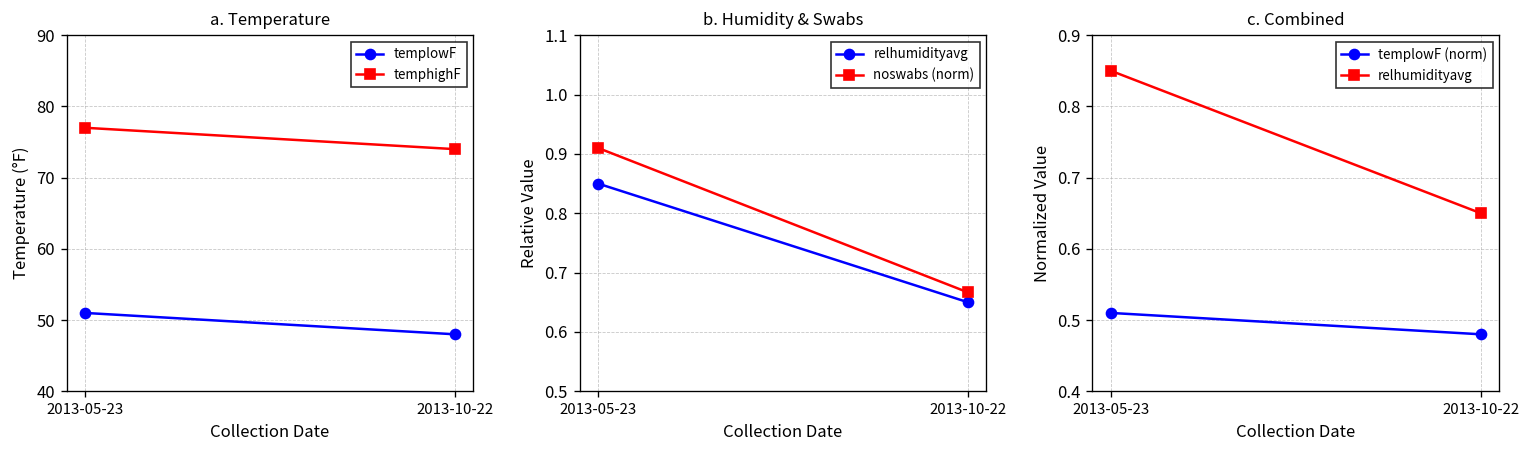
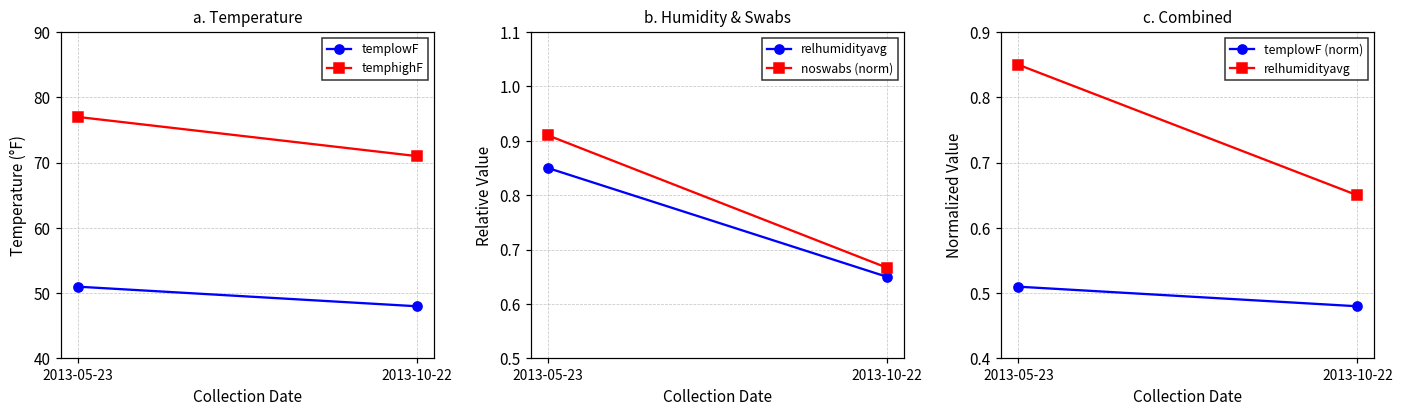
a. Temperature, temphighF, 2013-10-22: 74 -> 71
